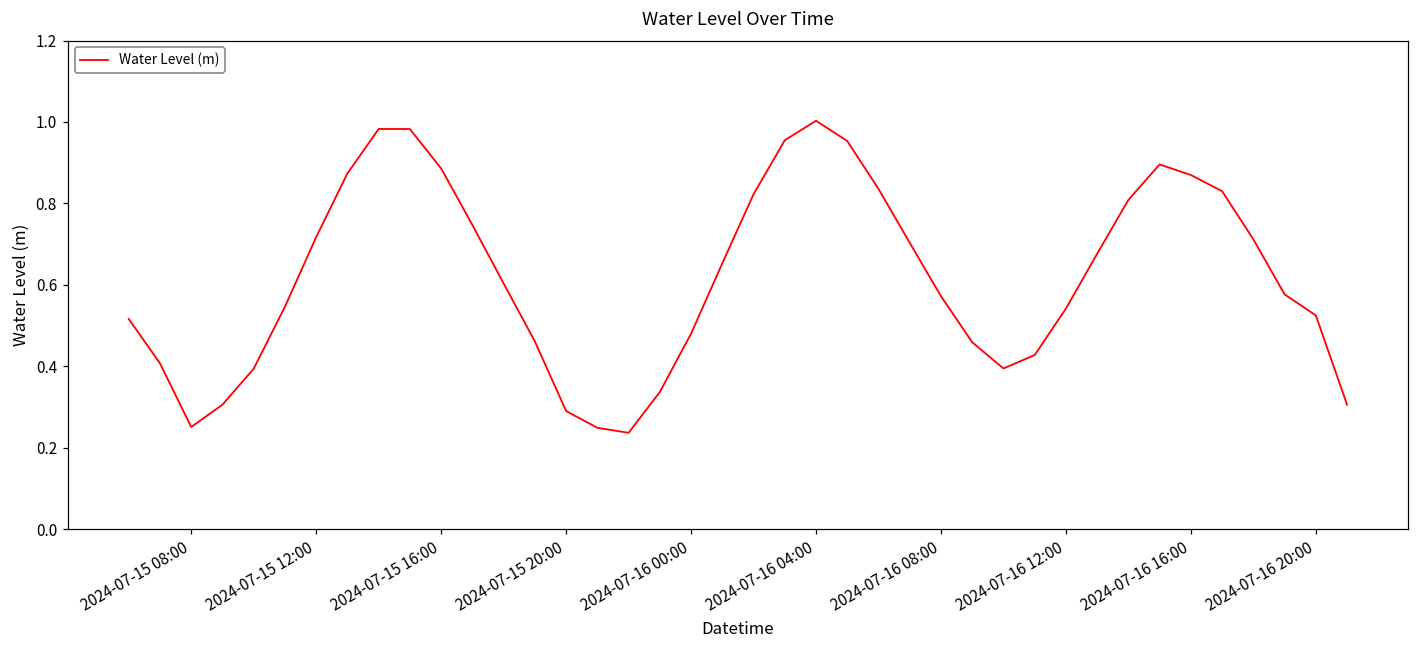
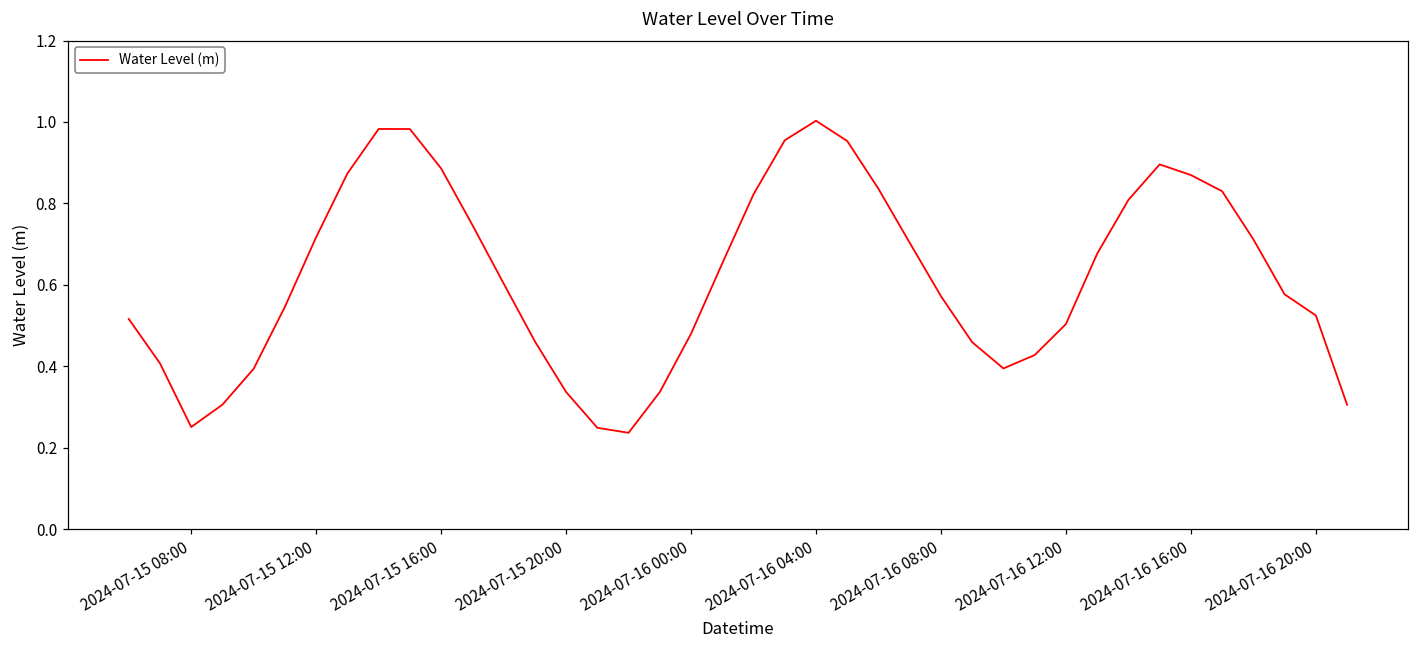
2024-07-15 20:00: 0.29 -> 0.34
2024-07-16 12:00: 0.54 -> 0.50
